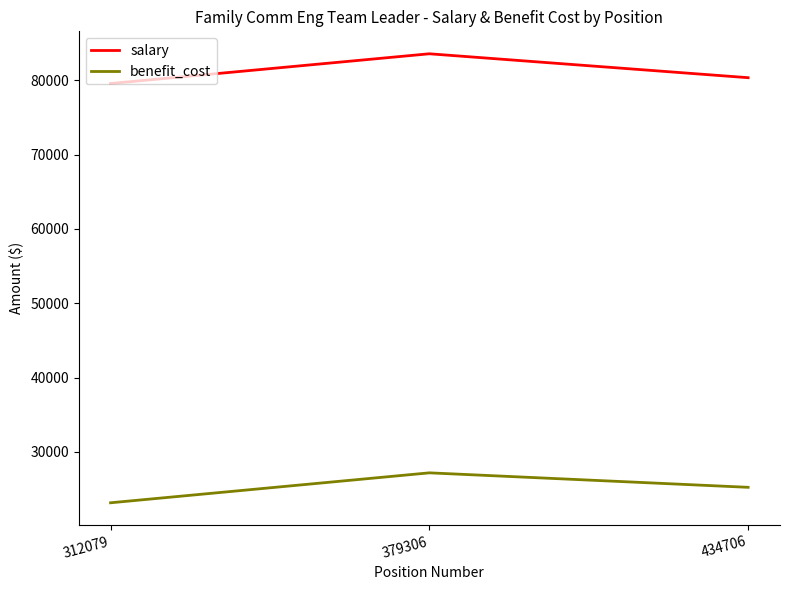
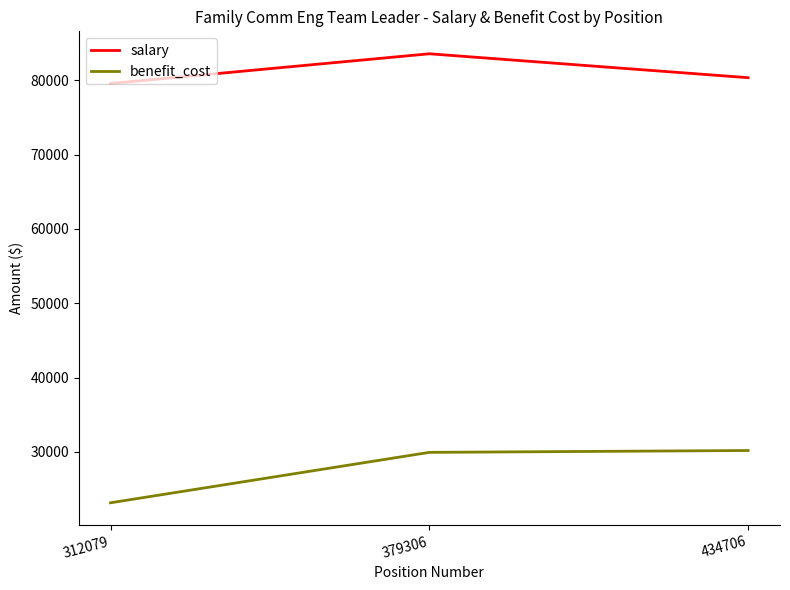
benefit_cost, 379306: 27000 -> 30000
benefit_cost, 434706: 25000 -> 30000
